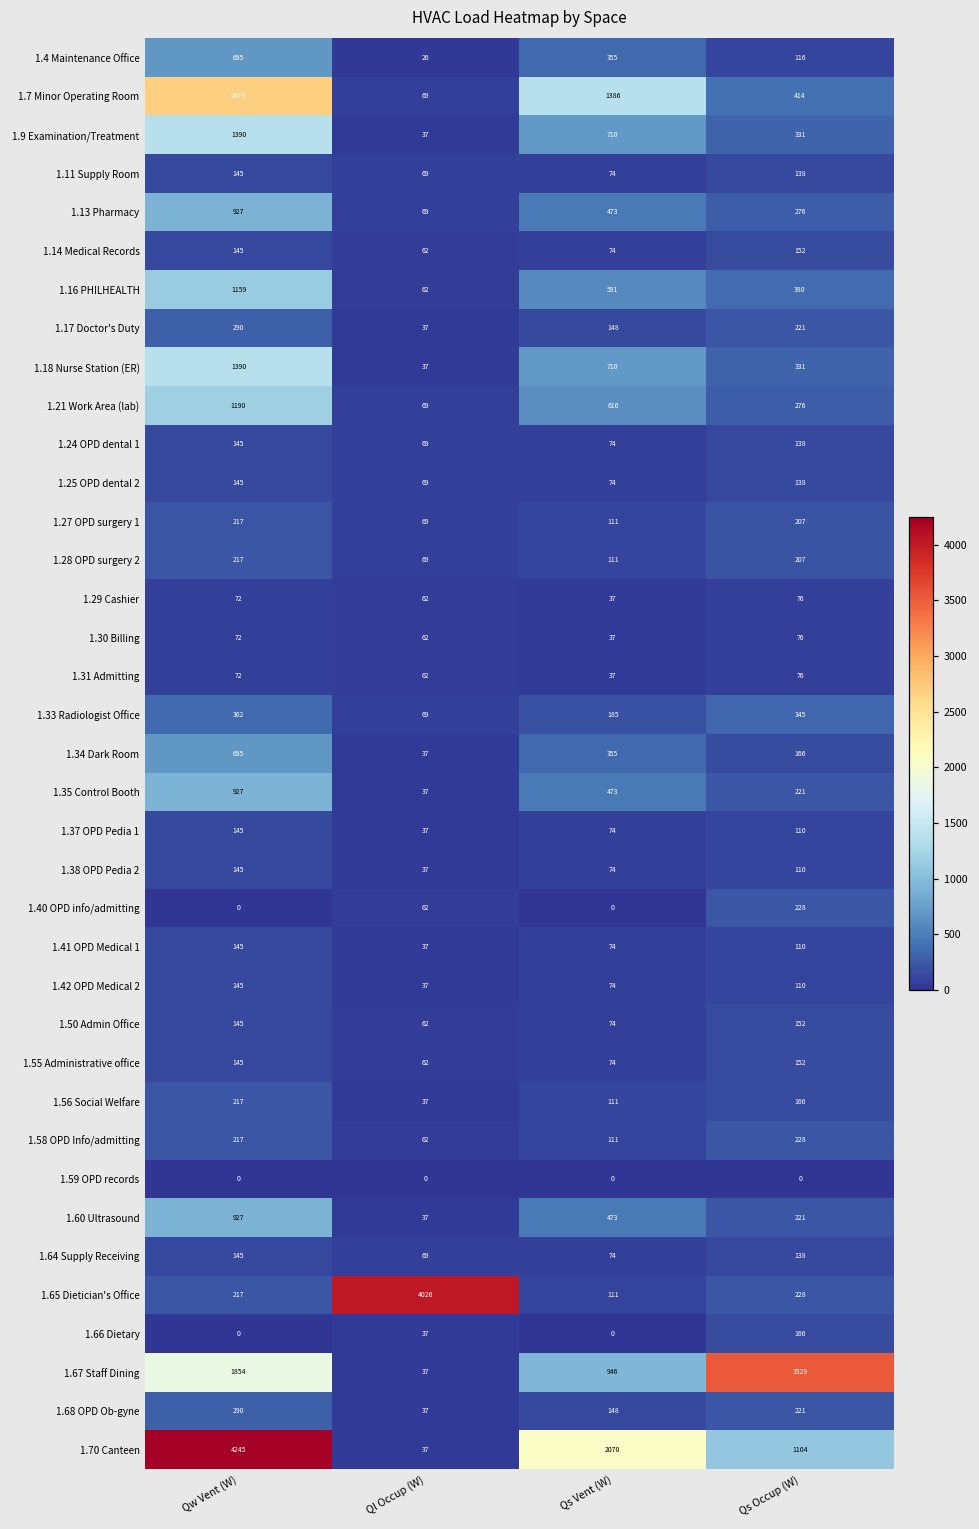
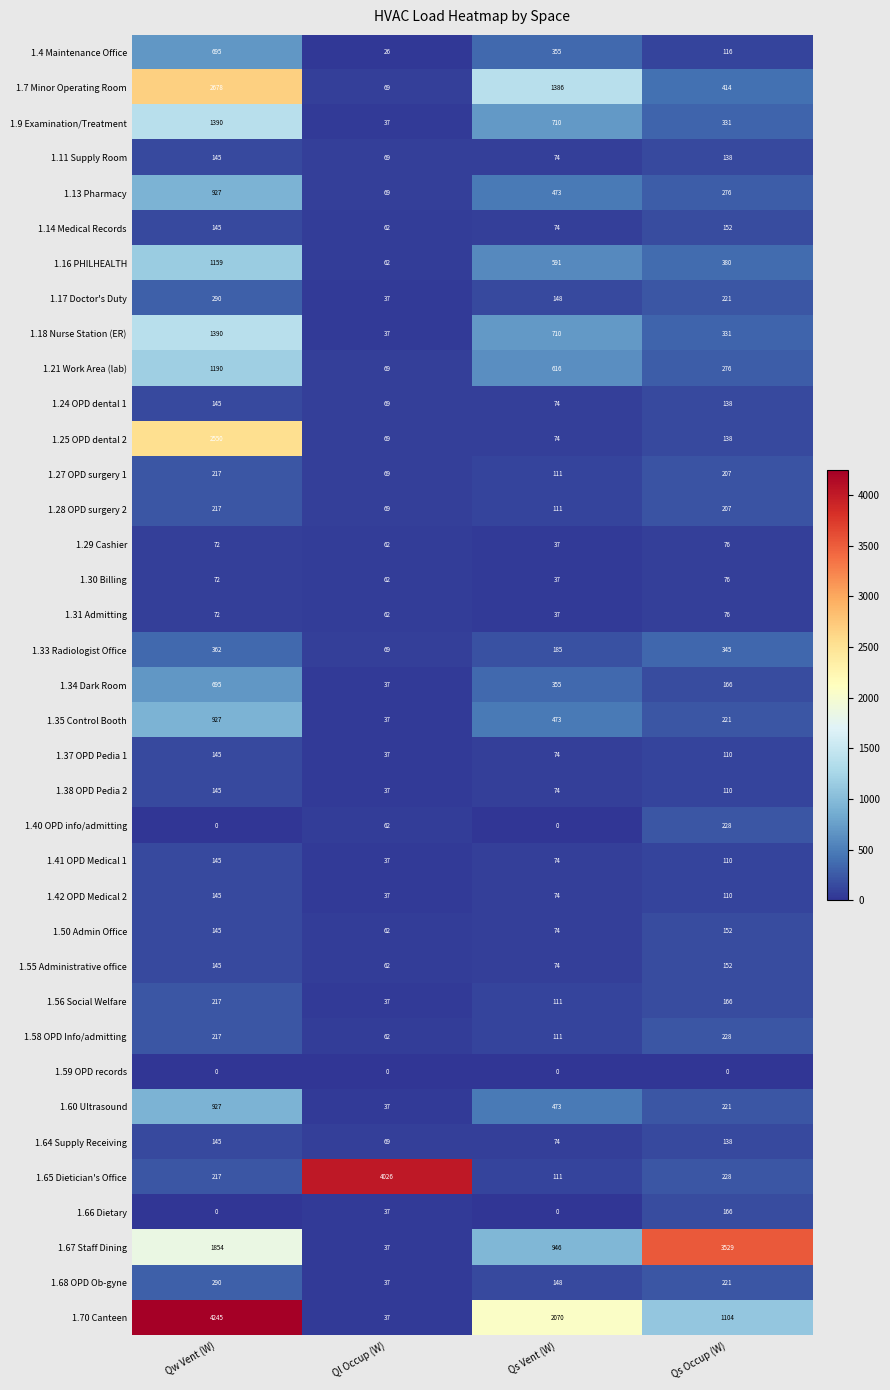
1.25 OPD dental 2, Qw Vent (W): 145 -> 2550
